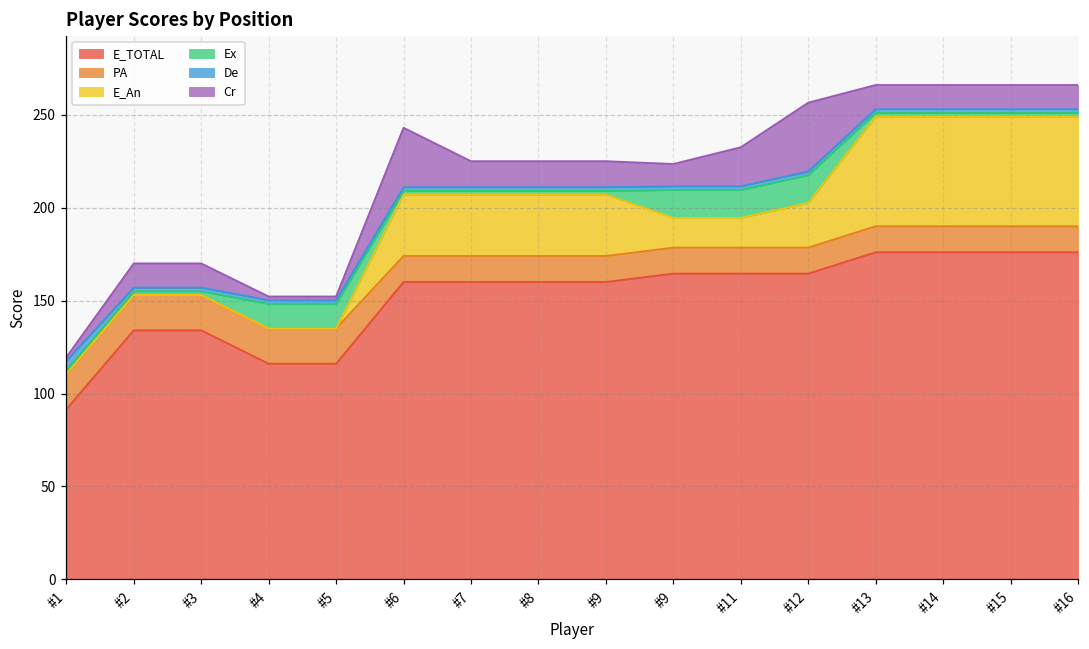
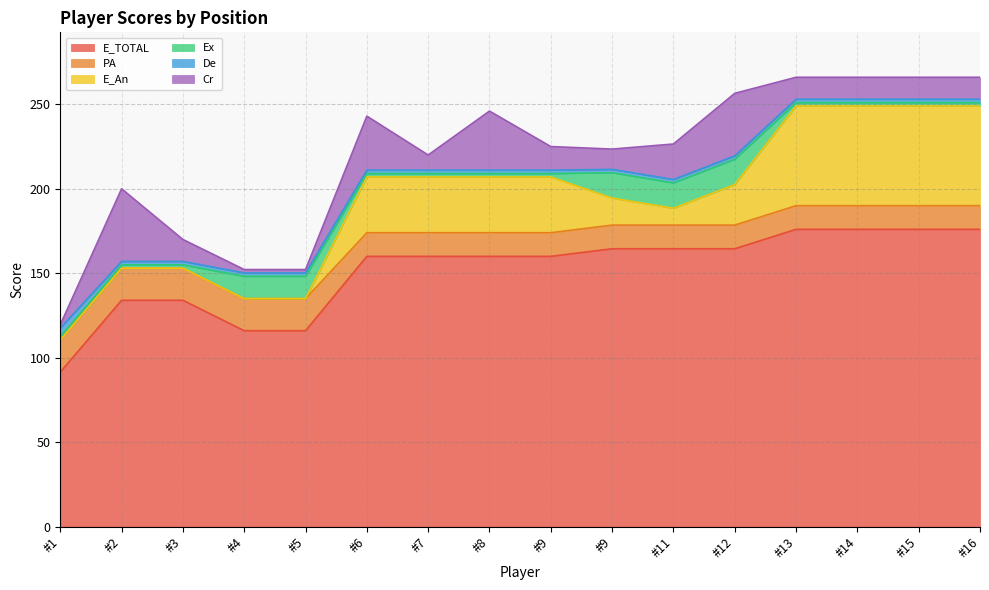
Cr, #2: 13 -> 43
Cr, #7: 14 -> 9
Cr, #8: 14 -> 35
E_An, #11: 16 -> 10
